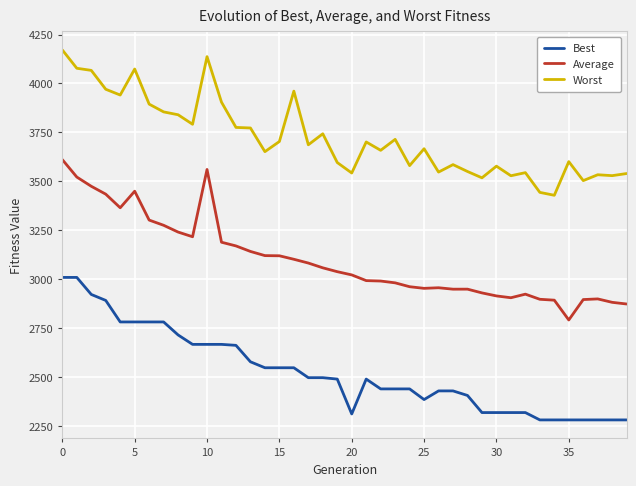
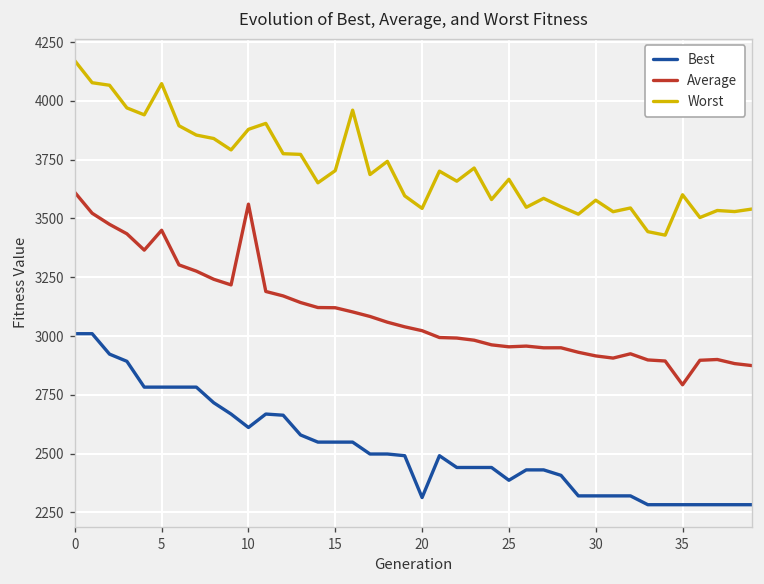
Best, 10: 2670 -> 2610
Worst, 10: 4140 -> 3880
